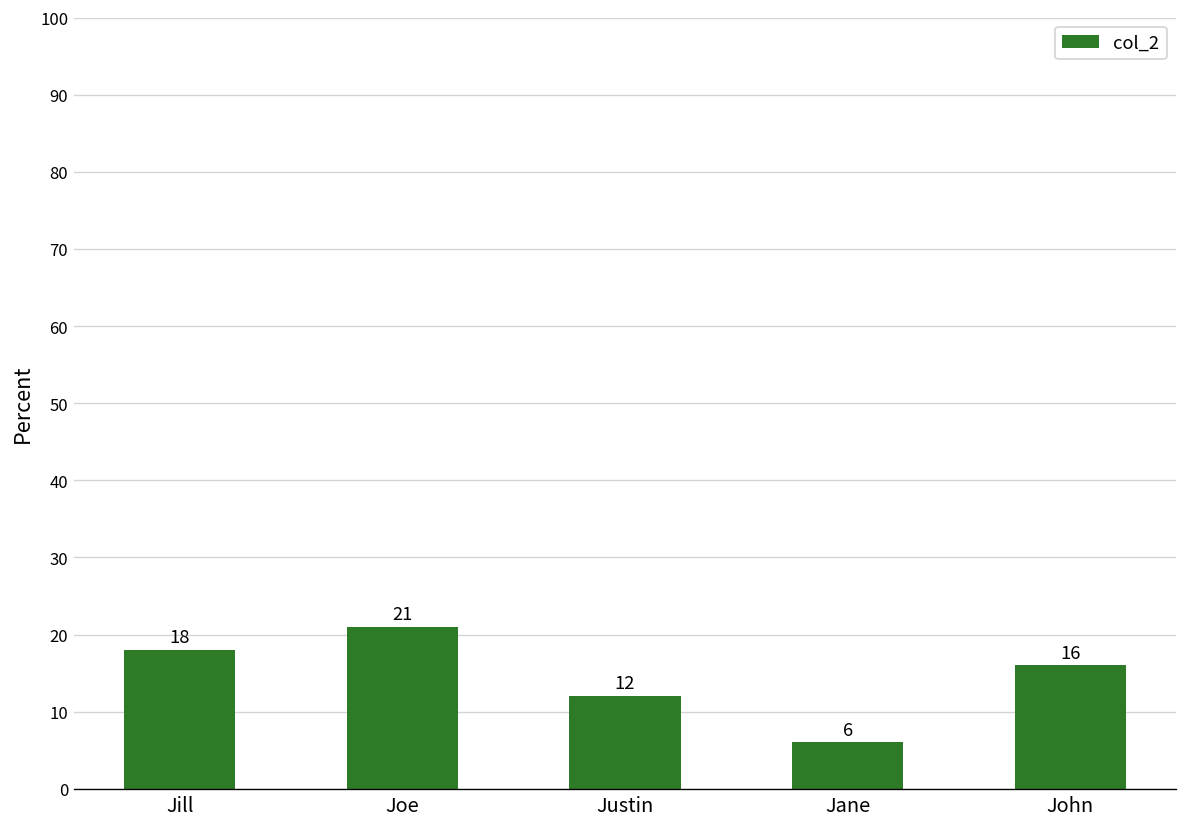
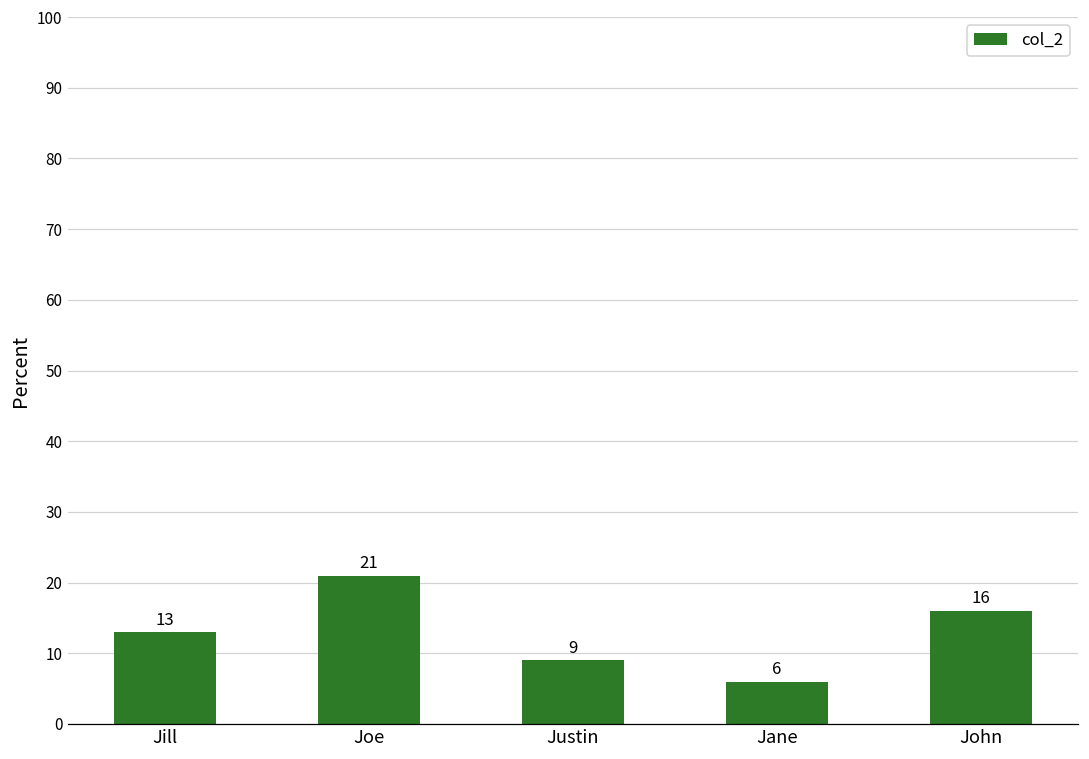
Jill: 18 -> 13
Justin: 12 -> 9
